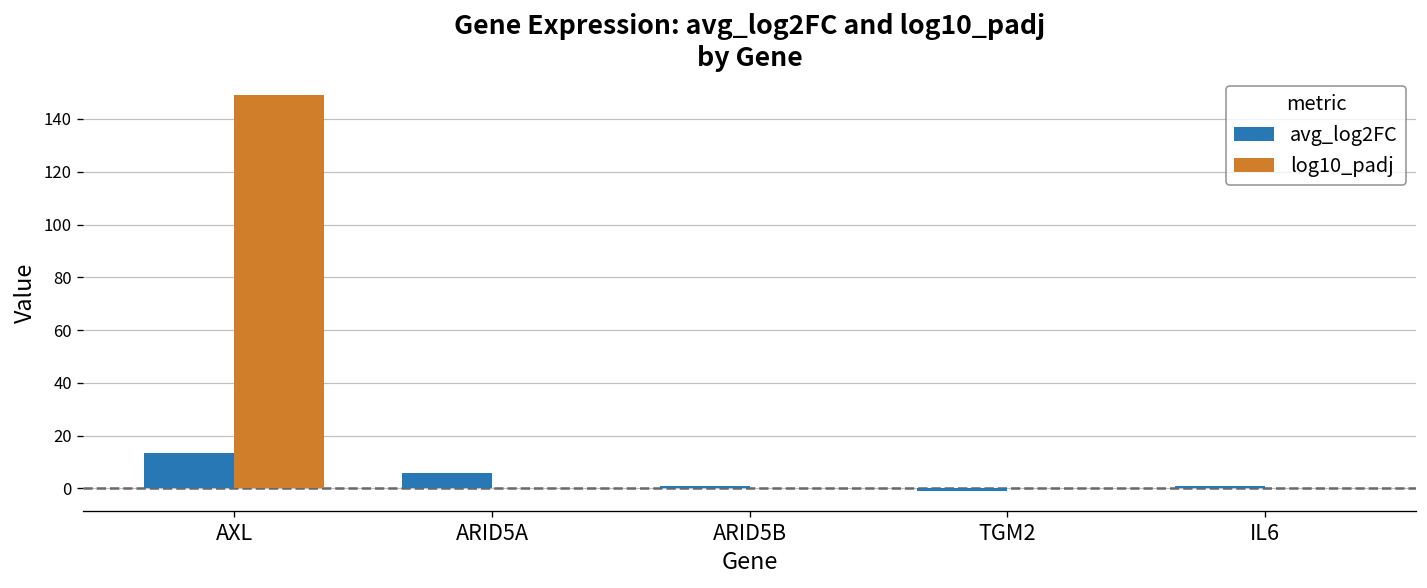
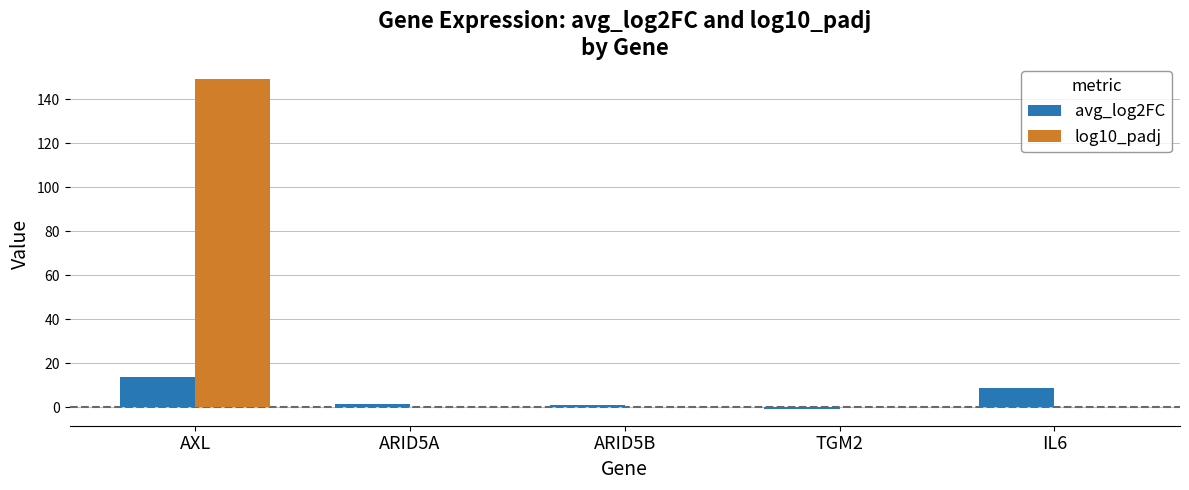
avg_log2FC, ARID5A: 6 -> 1
avg_log2FC, IL6: 1 -> 9
